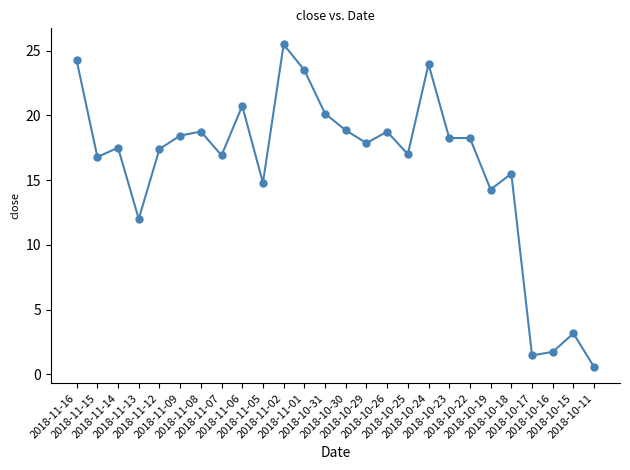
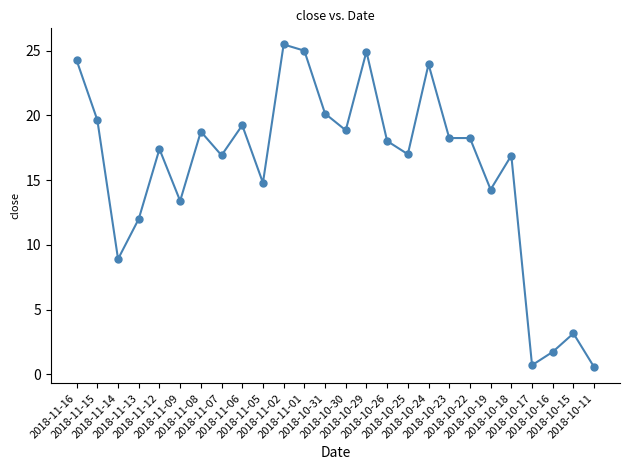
2018-11-15: 16.8 -> 19.6
2018-11-14: 17.5 -> 8.9
2018-11-09: 18.4 -> 13.4
2018-11-06: 20.7 -> 19.2
2018-11-01: 23.5 -> 25.0
2018-10-29: 17.9 -> 24.9
2018-10-26: 18.7 -> 18.0
2018-10-18: 15.5 -> 16.9
2018-10-17: 1.5 -> 0.7
